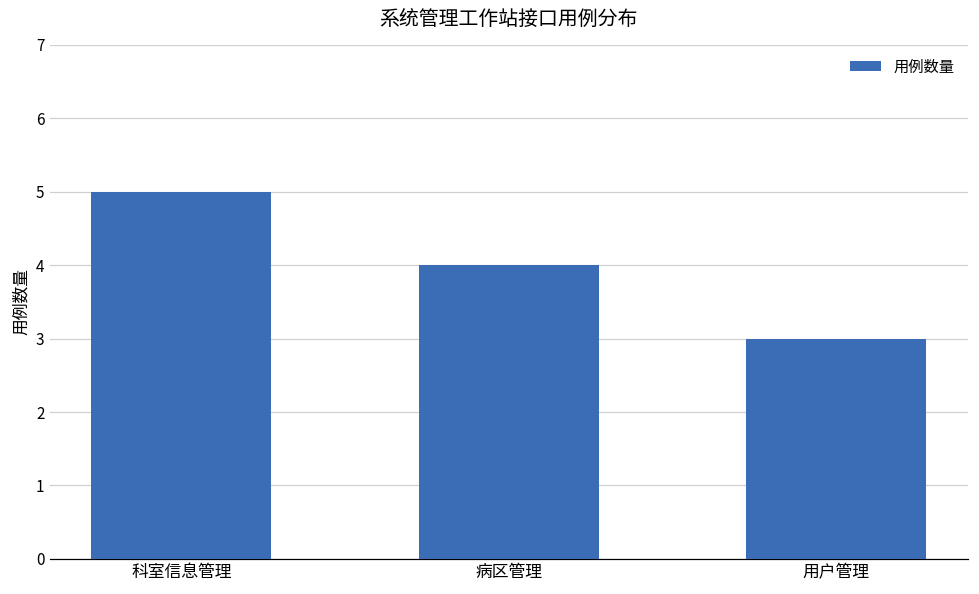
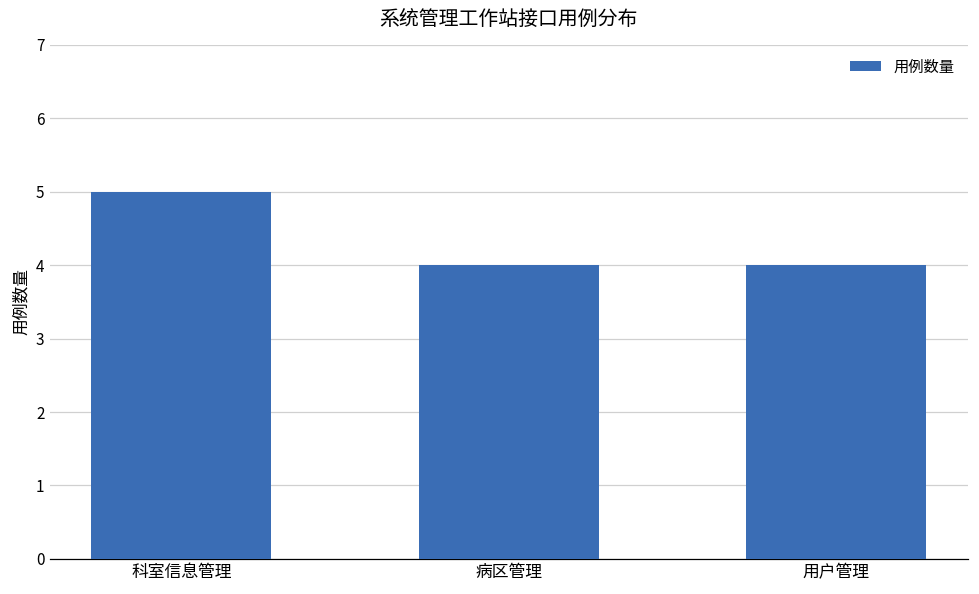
用户管理: 3 -> 4
